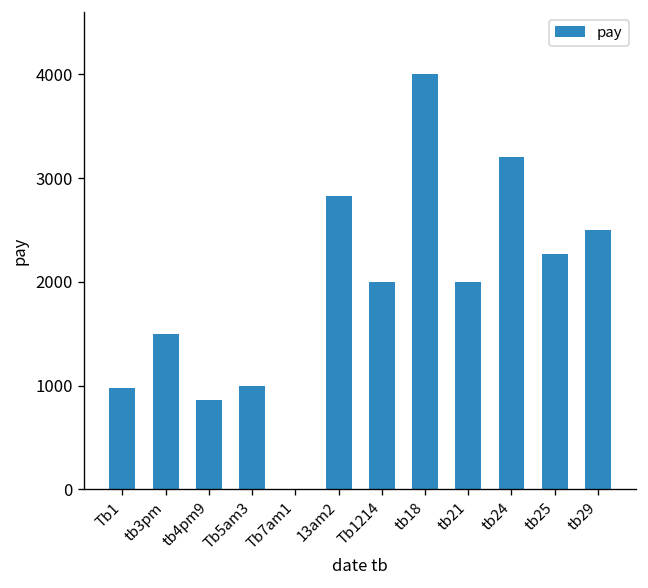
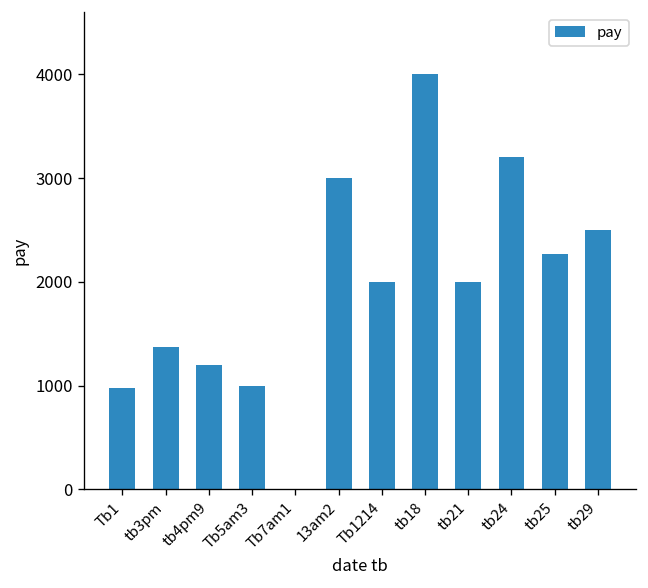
tb3pm: 1500 -> 1400
tb4pm9: 900 -> 1200
13am2: 2800 -> 3000
